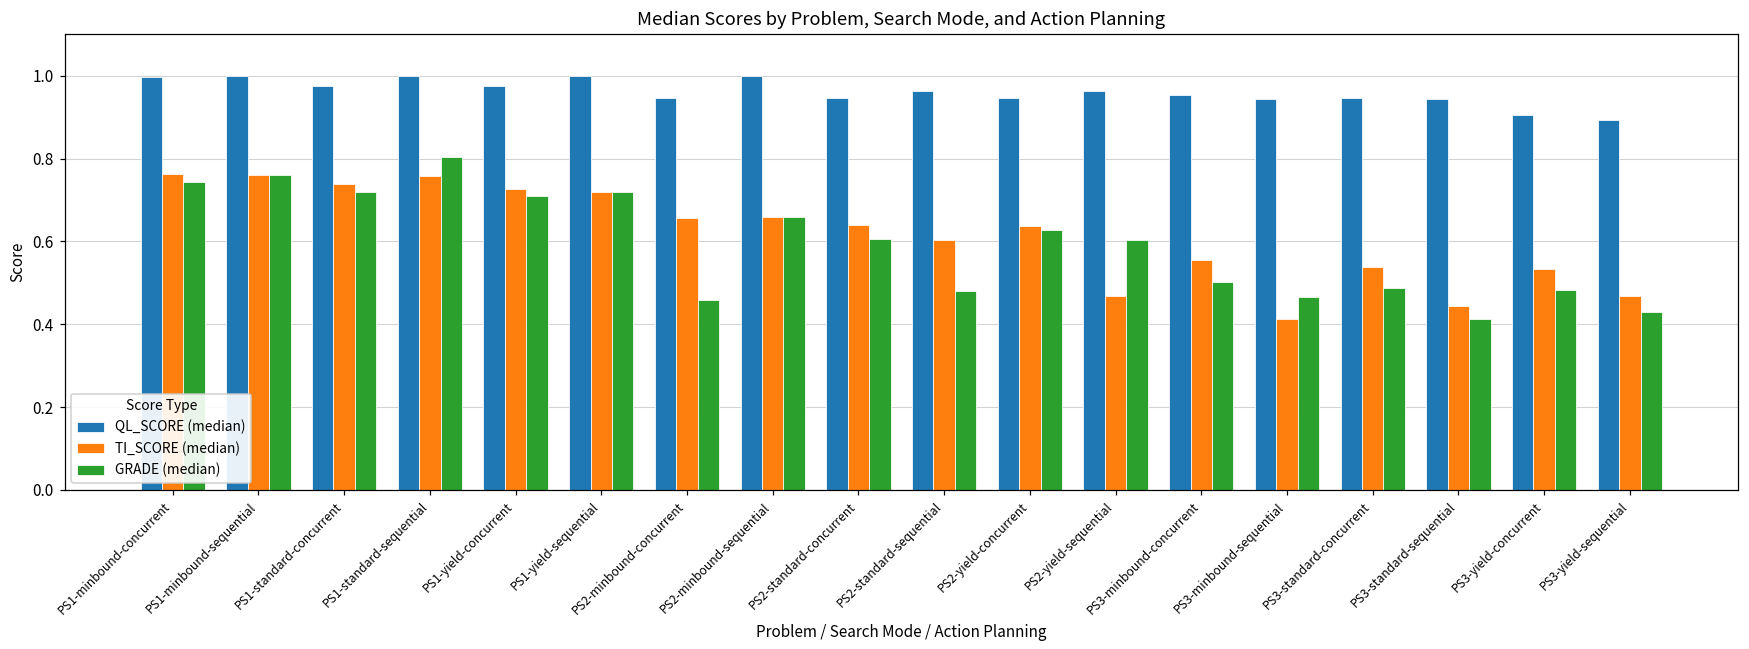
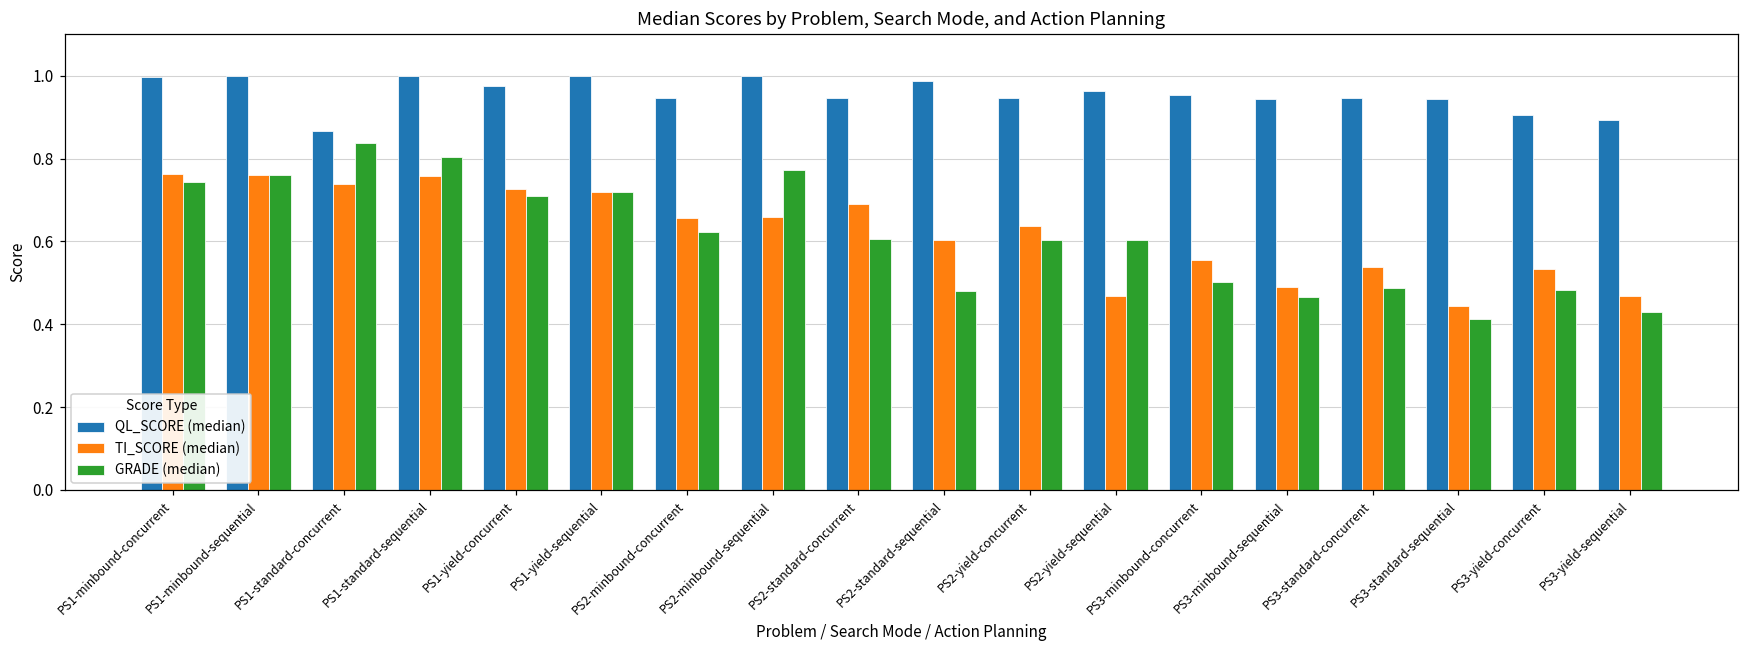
QL_SCORE (median), PS1-standard-concurrent: 0.98 -> 0.87
GRADE (median), PS1-standard-concurrent: 0.72 -> 0.84
GRADE (median), PS2-minbound-concurrent: 0.46 -> 0.62
GRADE (median), PS2-minbound-sequential: 0.66 -> 0.77
TI_SCORE (median), PS2-standard-concurrent: 0.64 -> 0.69
QL_SCORE (median), PS2-standard-sequential: 0.96 -> 0.99
GRADE (median), PS2-yield-concurrent: 0.63 -> 0.60
TI_SCORE (median), PS3-minbound-sequential: 0.41 -> 0.49
